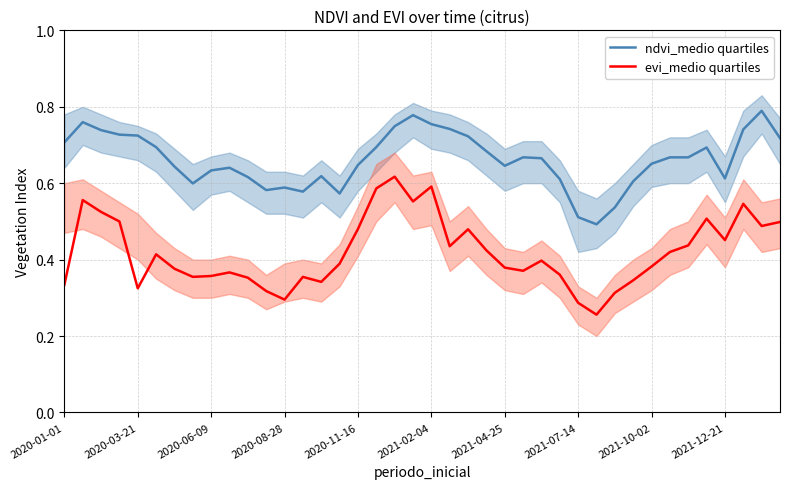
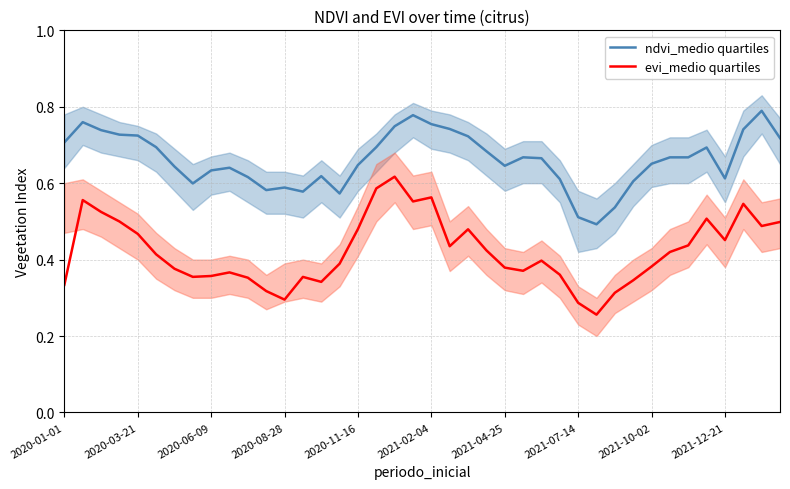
evi_medio quartiles, 2020-03-21: 0.32 -> 0.47
evi_medio quartiles, 2021-02-04: 0.59 -> 0.56
